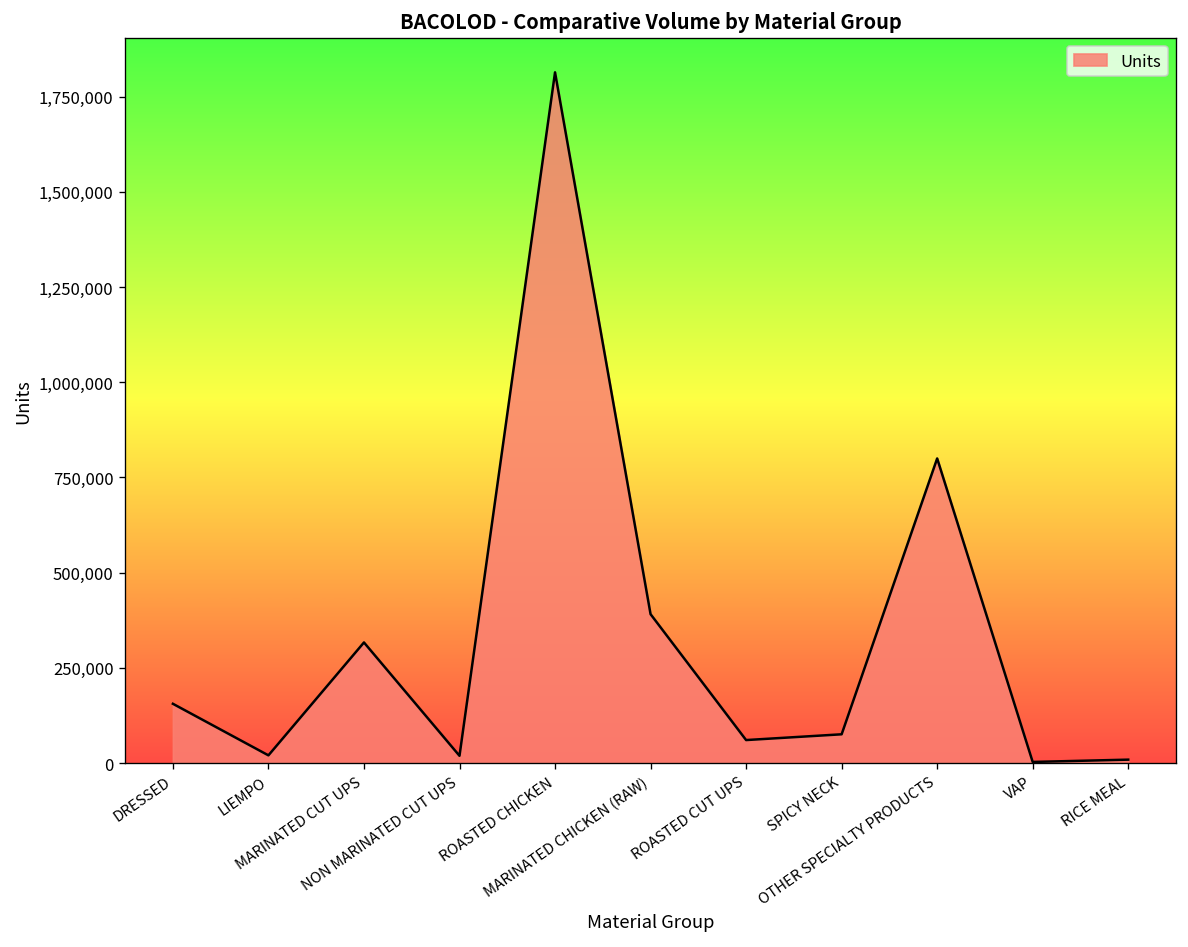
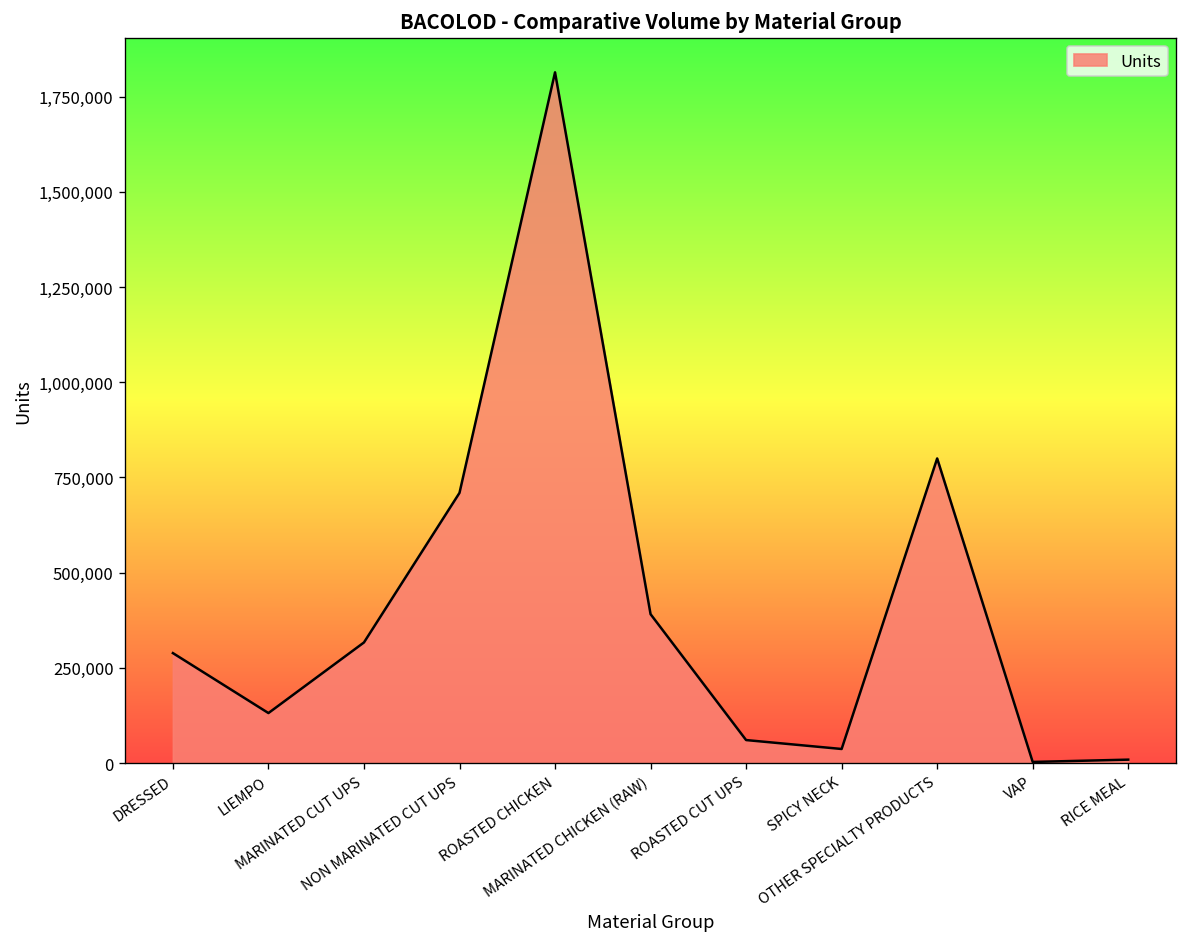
DRESSED: 160,000 -> 290,000
LIEMPO: 20,000 -> 130,000
NON MARINATED CUT UPS: 20,000 -> 710,000
SPICY NECK: 80,000 -> 40,000
